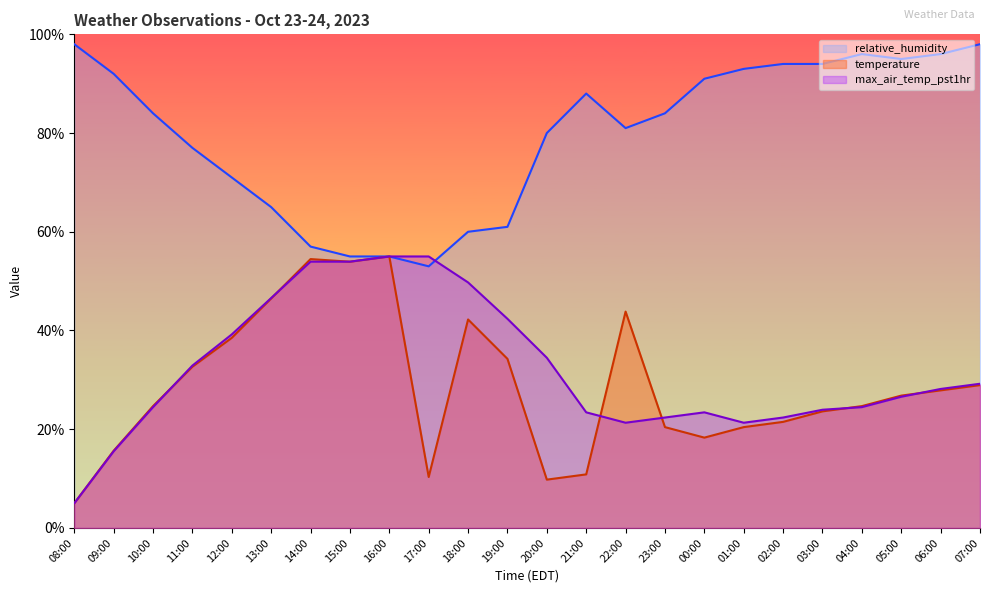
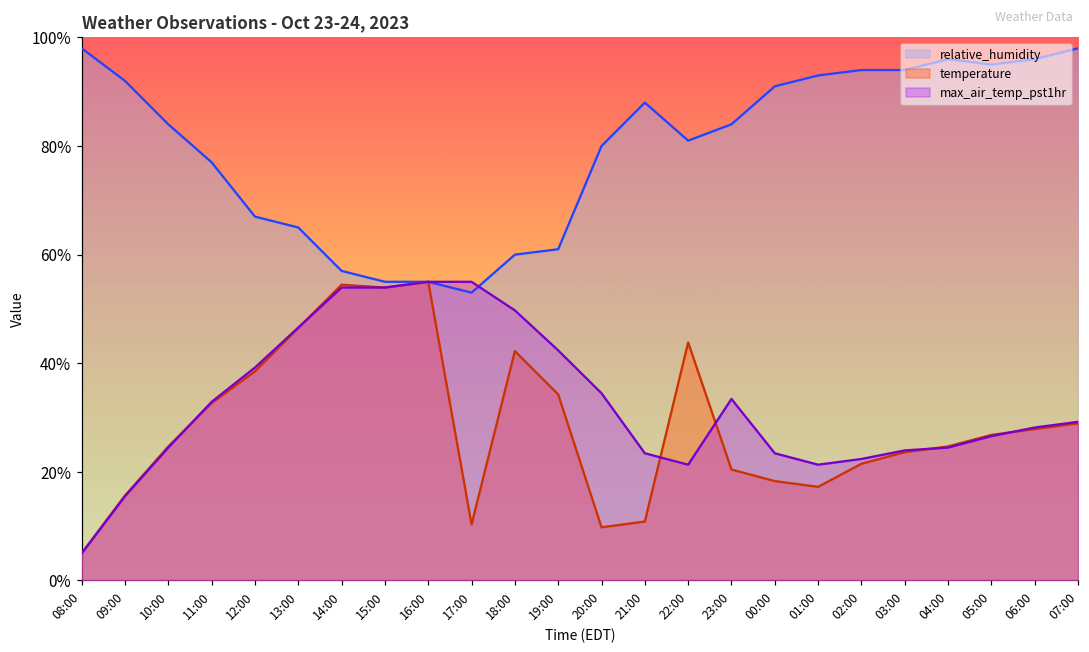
relative_humidity, 12:00: 71% -> 67%
max_air_temp_pst1hr, 23:00: 22% -> 33%
temperature, 01:00: 20% -> 17%
